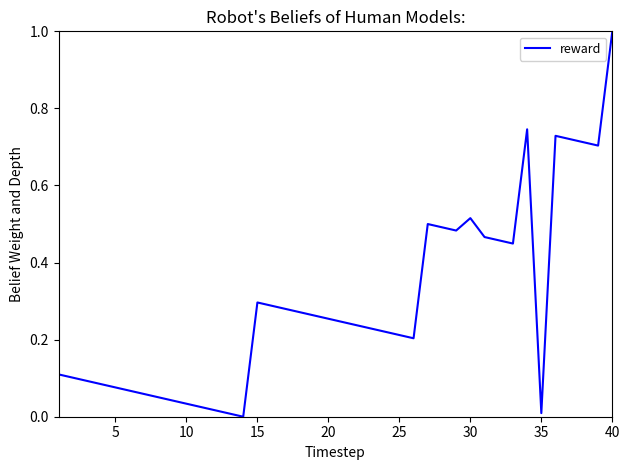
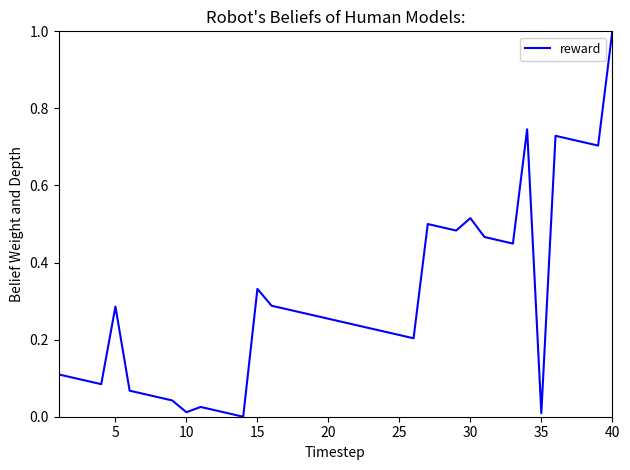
5: 0.08 -> 0.29
10: 0.03 -> 0.01
15: 0.30 -> 0.33
